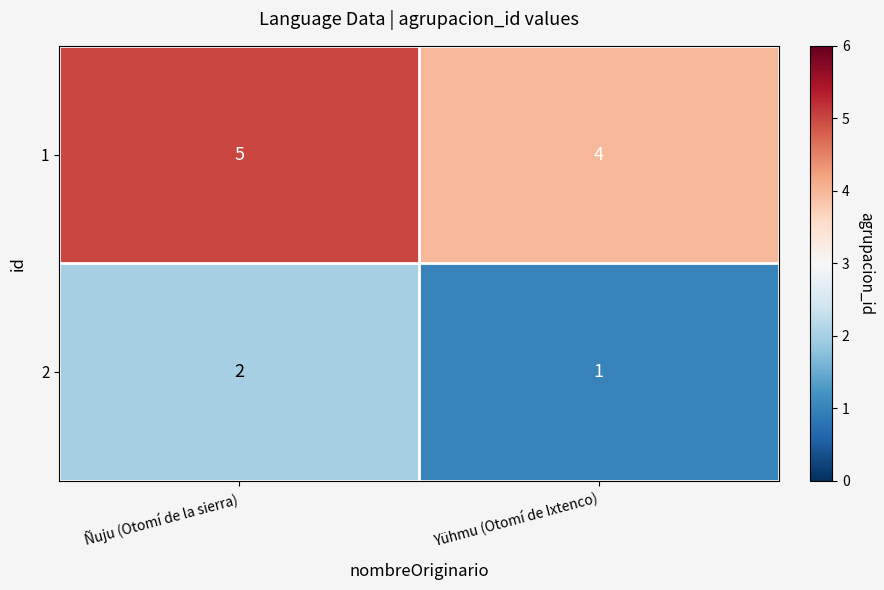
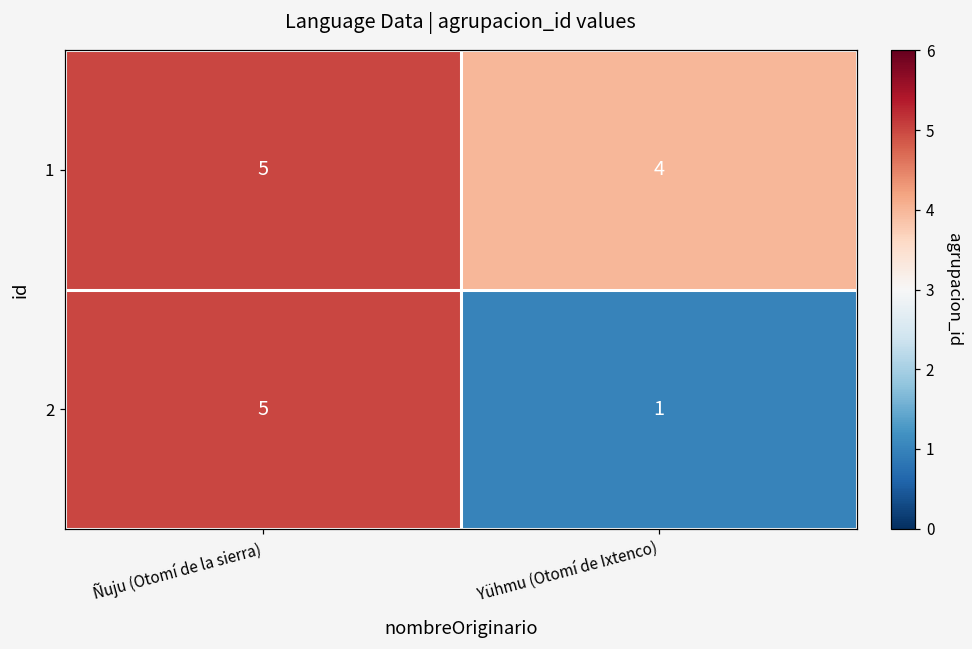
2, Ñuju (Otomí de la sierra): 2 -> 5
